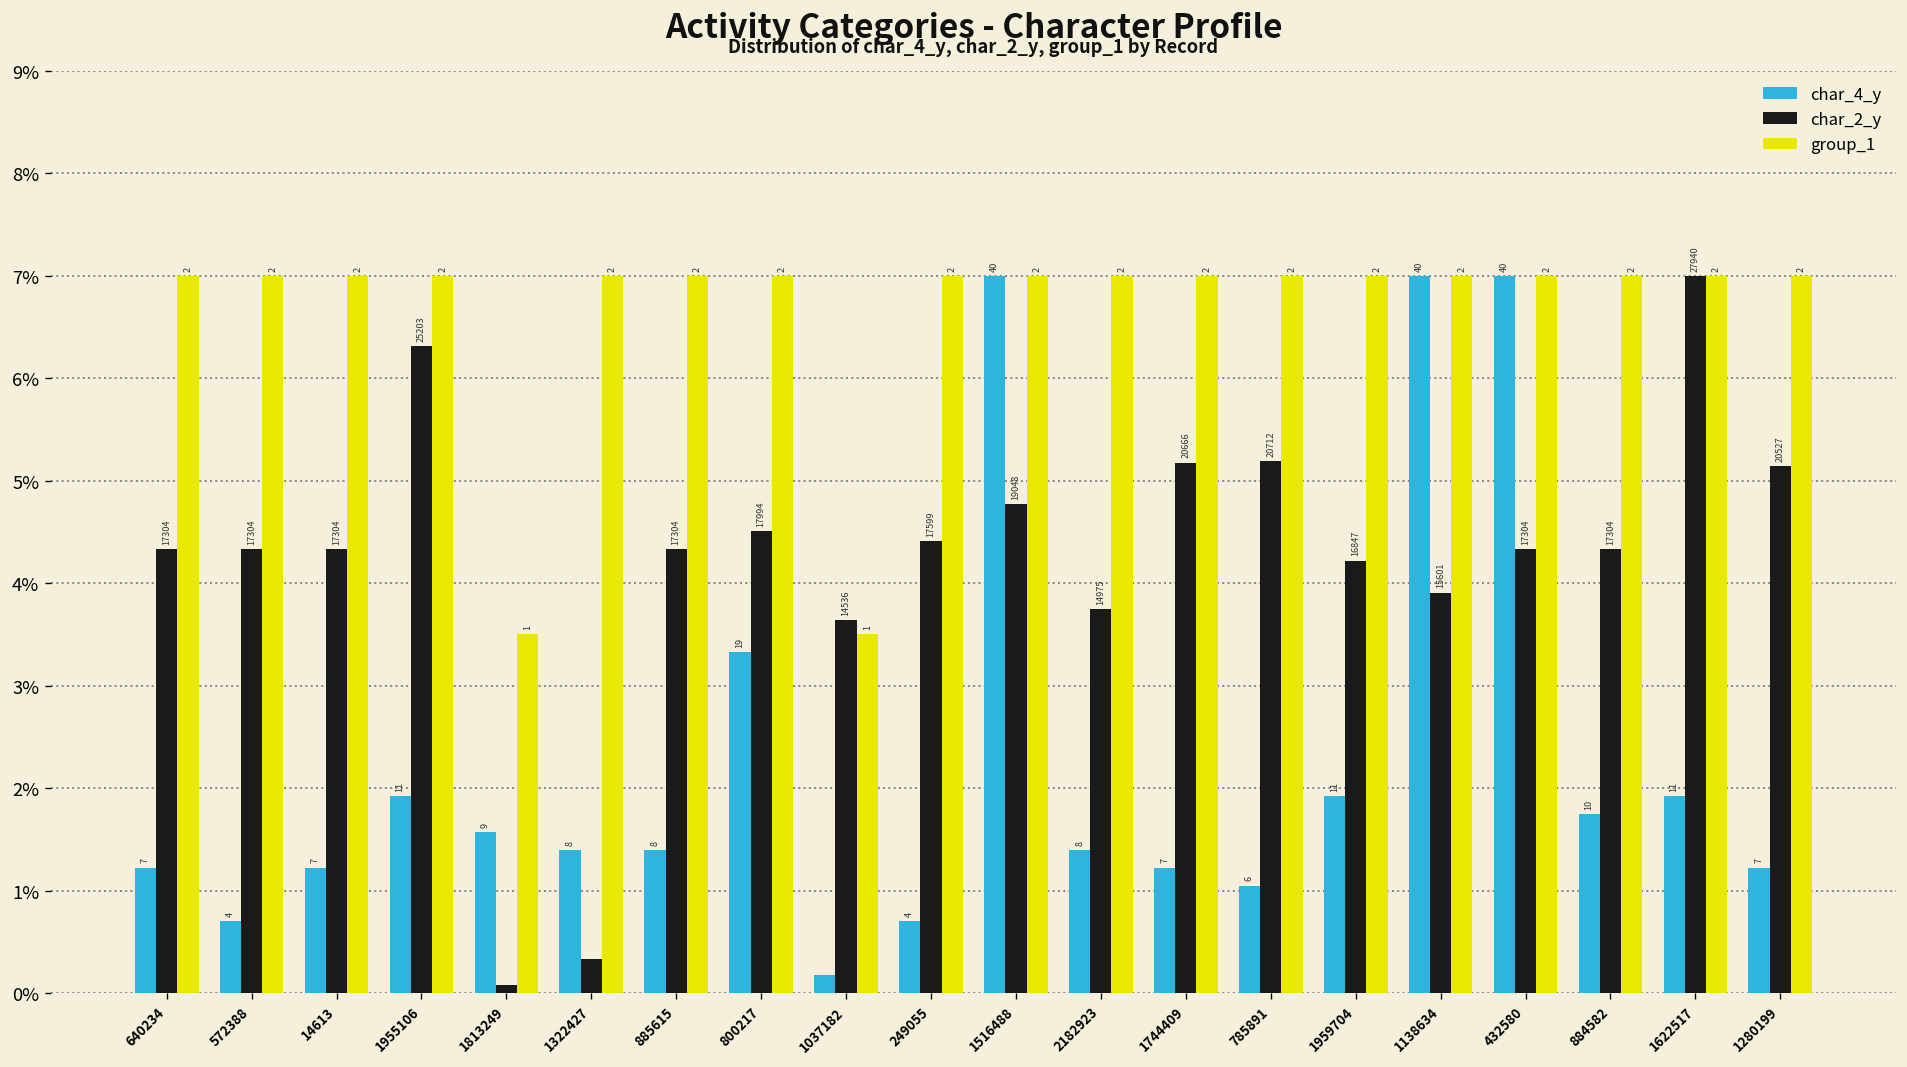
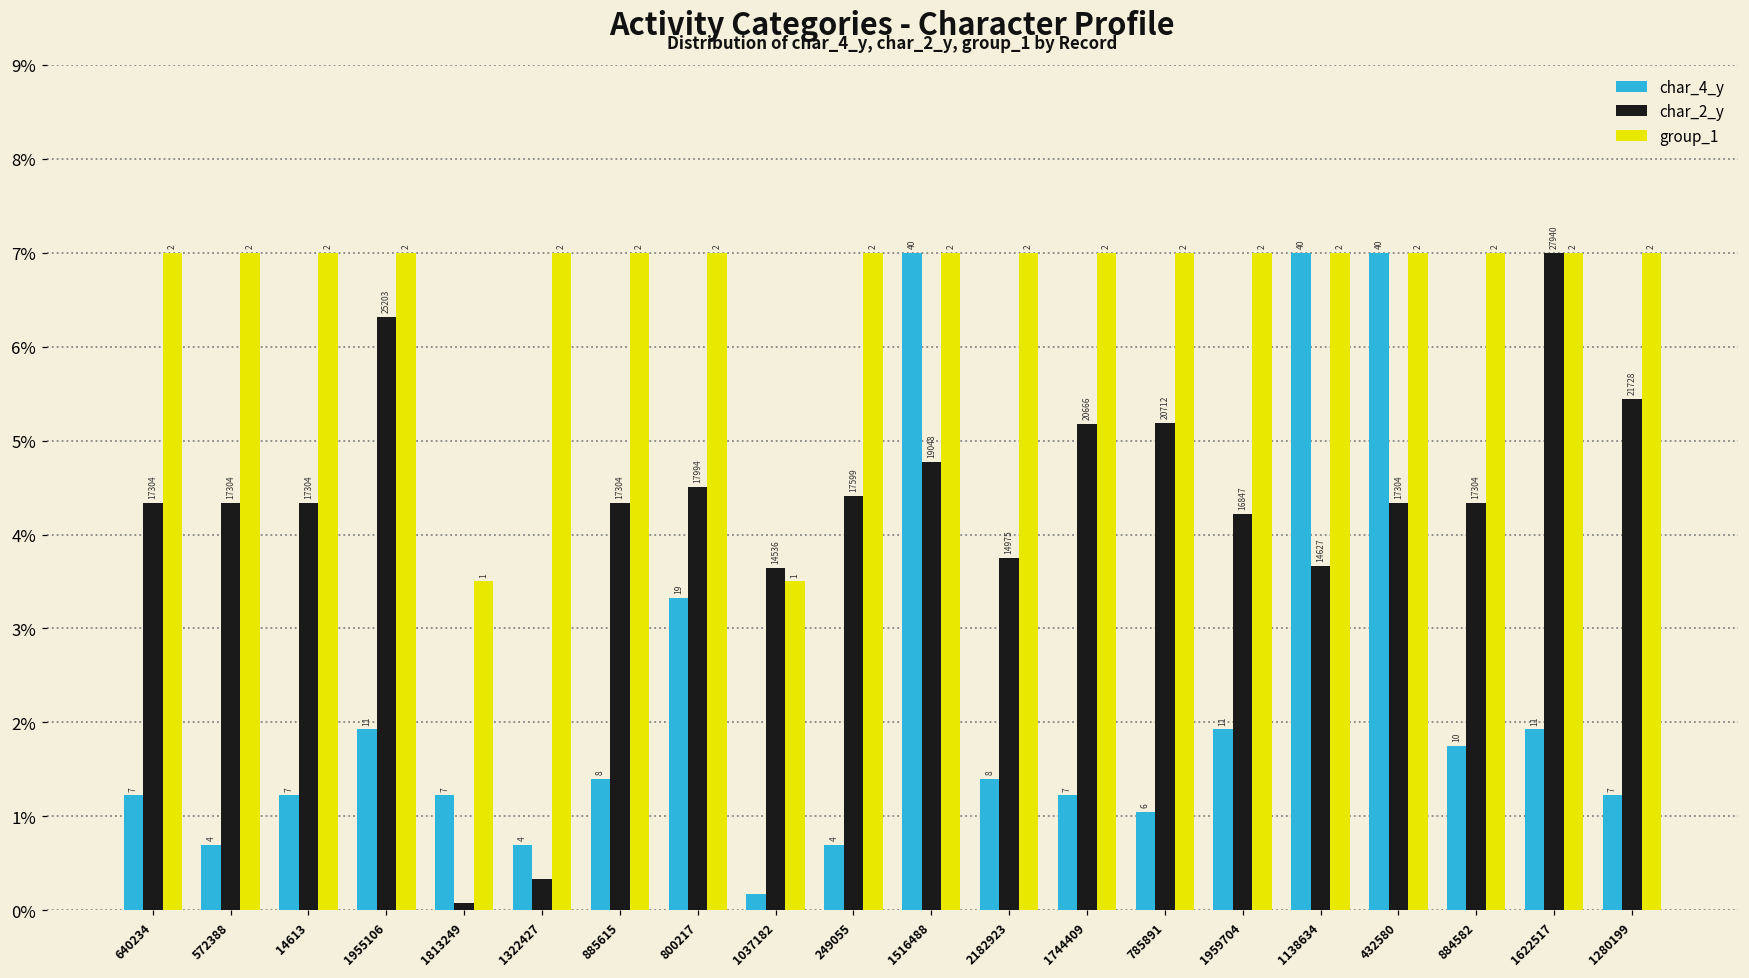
char_4_y, 1813249: 9 -> 7
char_4_y, 1322427: 8 -> 4
char_2_y, 1138634: 15601 -> 14627
char_2_y, 1280199: 20527 -> 21728
